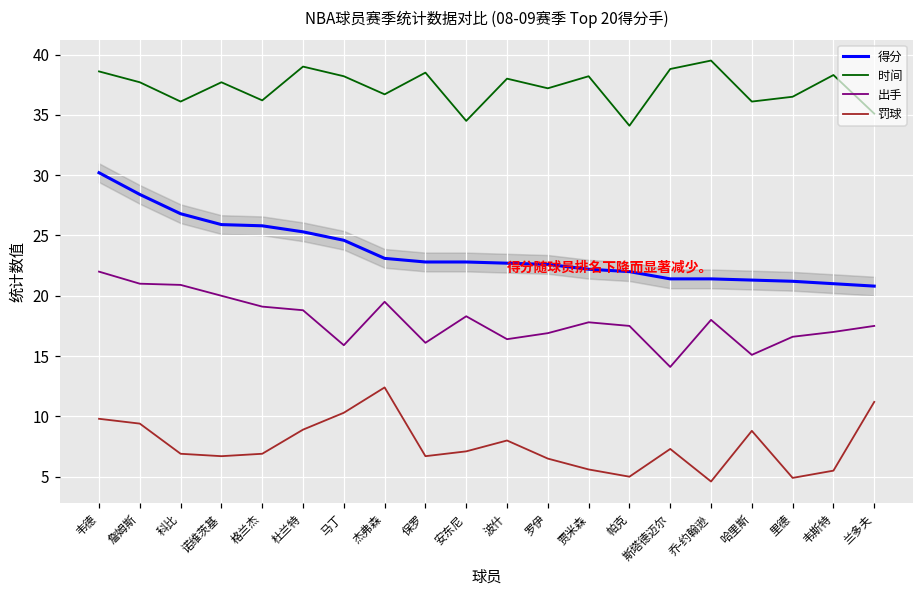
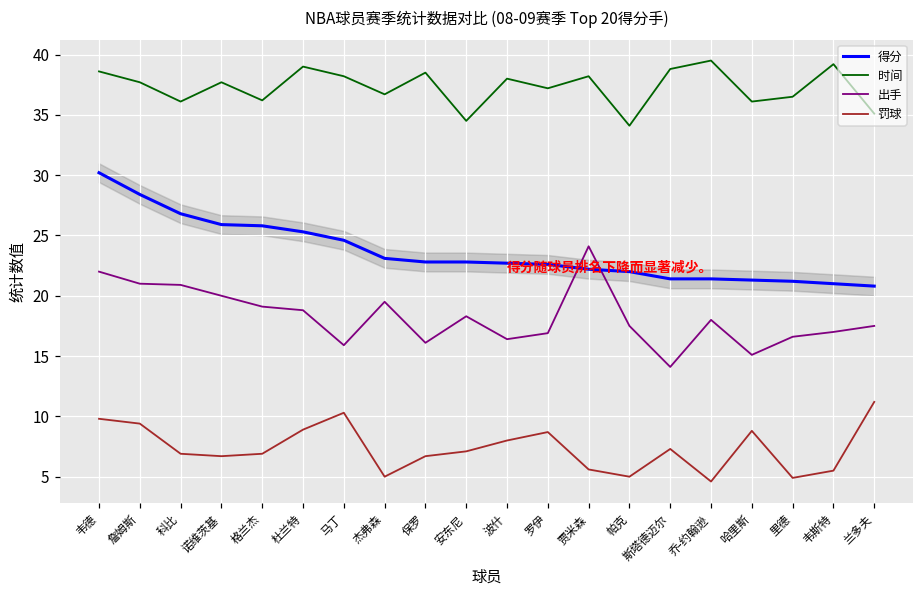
罚球, 杰弗森: 12.4 -> 5.0
罚球, 罗伊: 6.5 -> 8.7
出手, 贾米森: 17.8 -> 24.1
时间, 韦斯特: 38.3 -> 39.2
